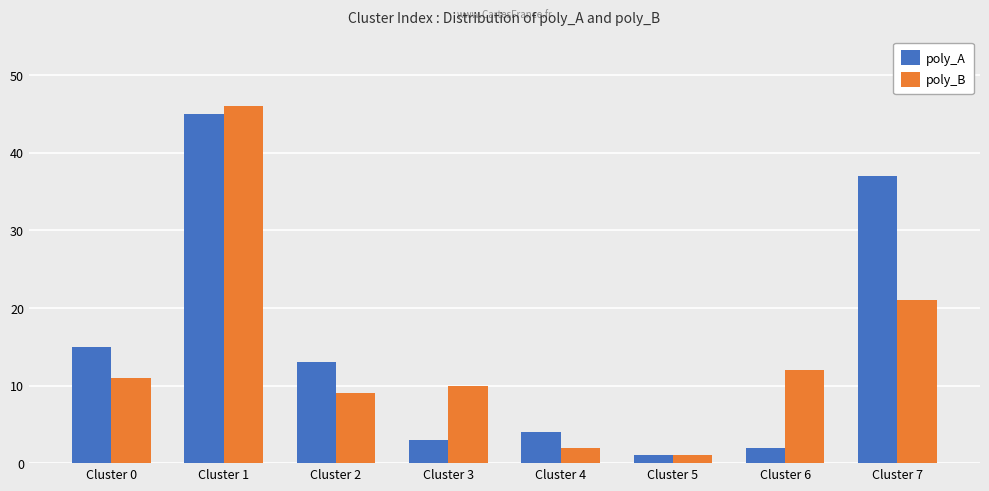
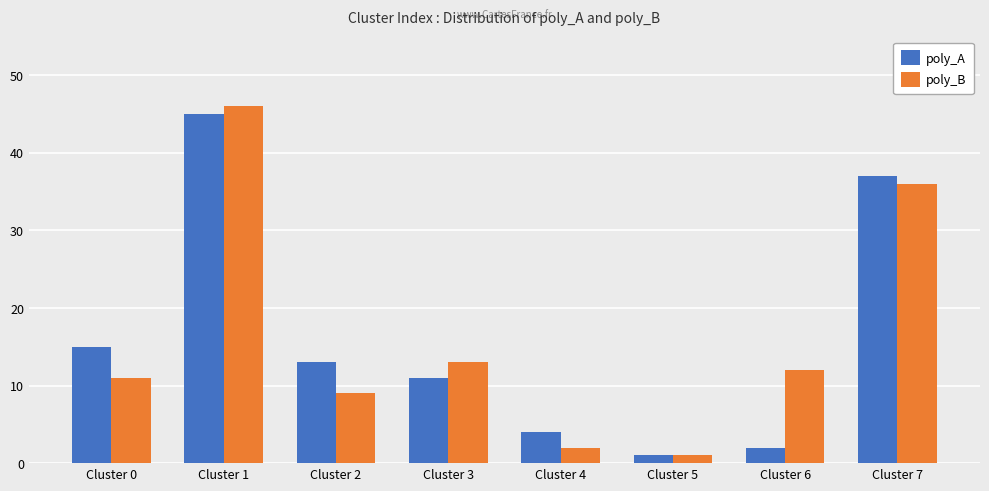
poly_A, Cluster 3: 3 -> 11
poly_B, Cluster 3: 10 -> 13
poly_B, Cluster 7: 21 -> 36
